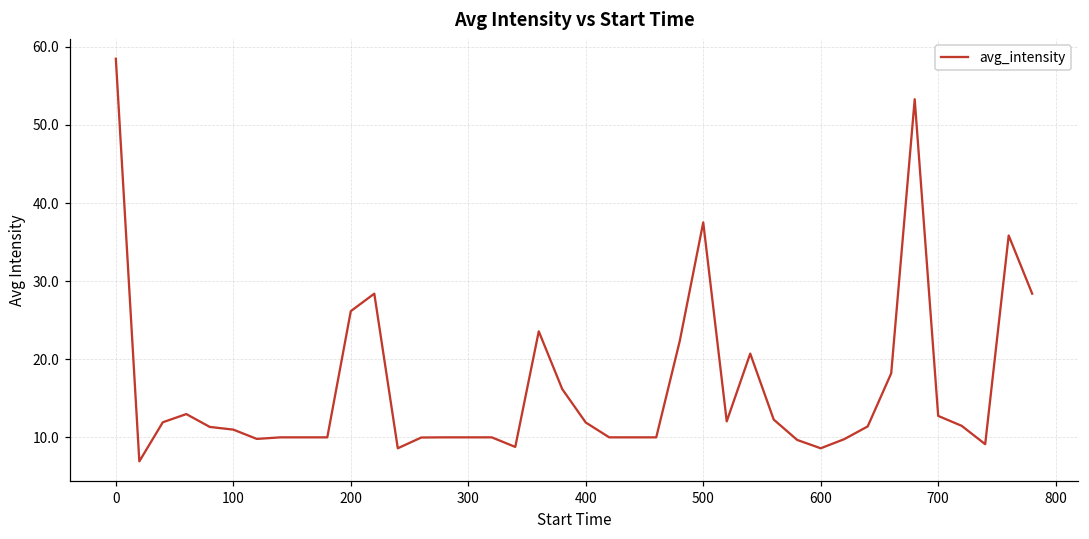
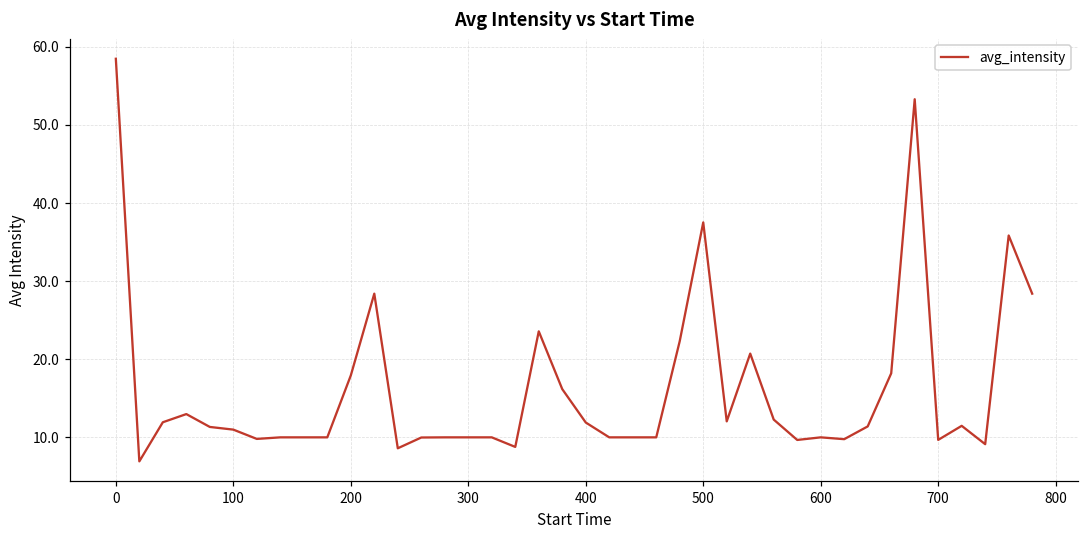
200: 26 -> 18
600: 9 -> 10
700: 13 -> 10
